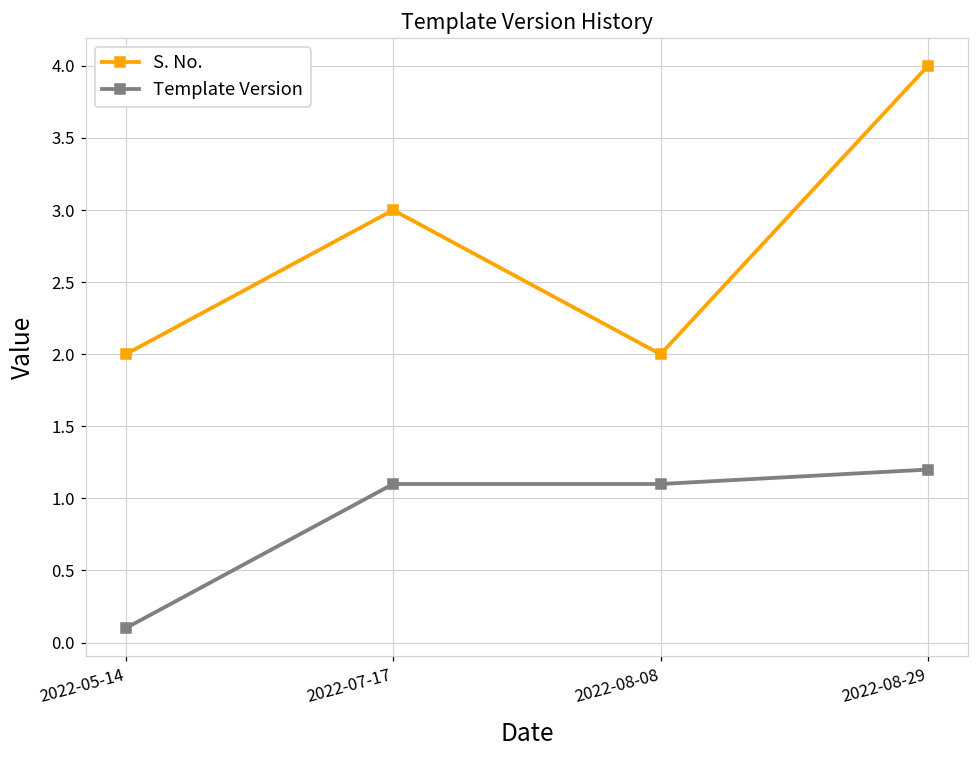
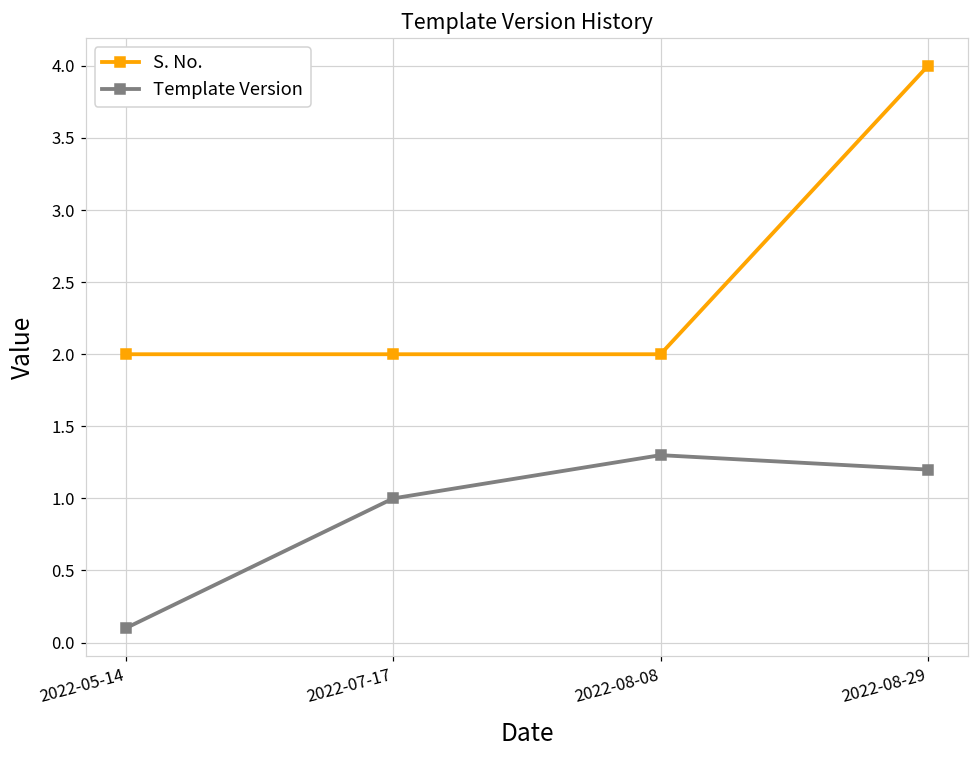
S. No., 2022-07-17: 3 -> 2
Template Version, 2022-07-17: 1.1 -> 1.0
Template Version, 2022-08-08: 1.1 -> 1.3
